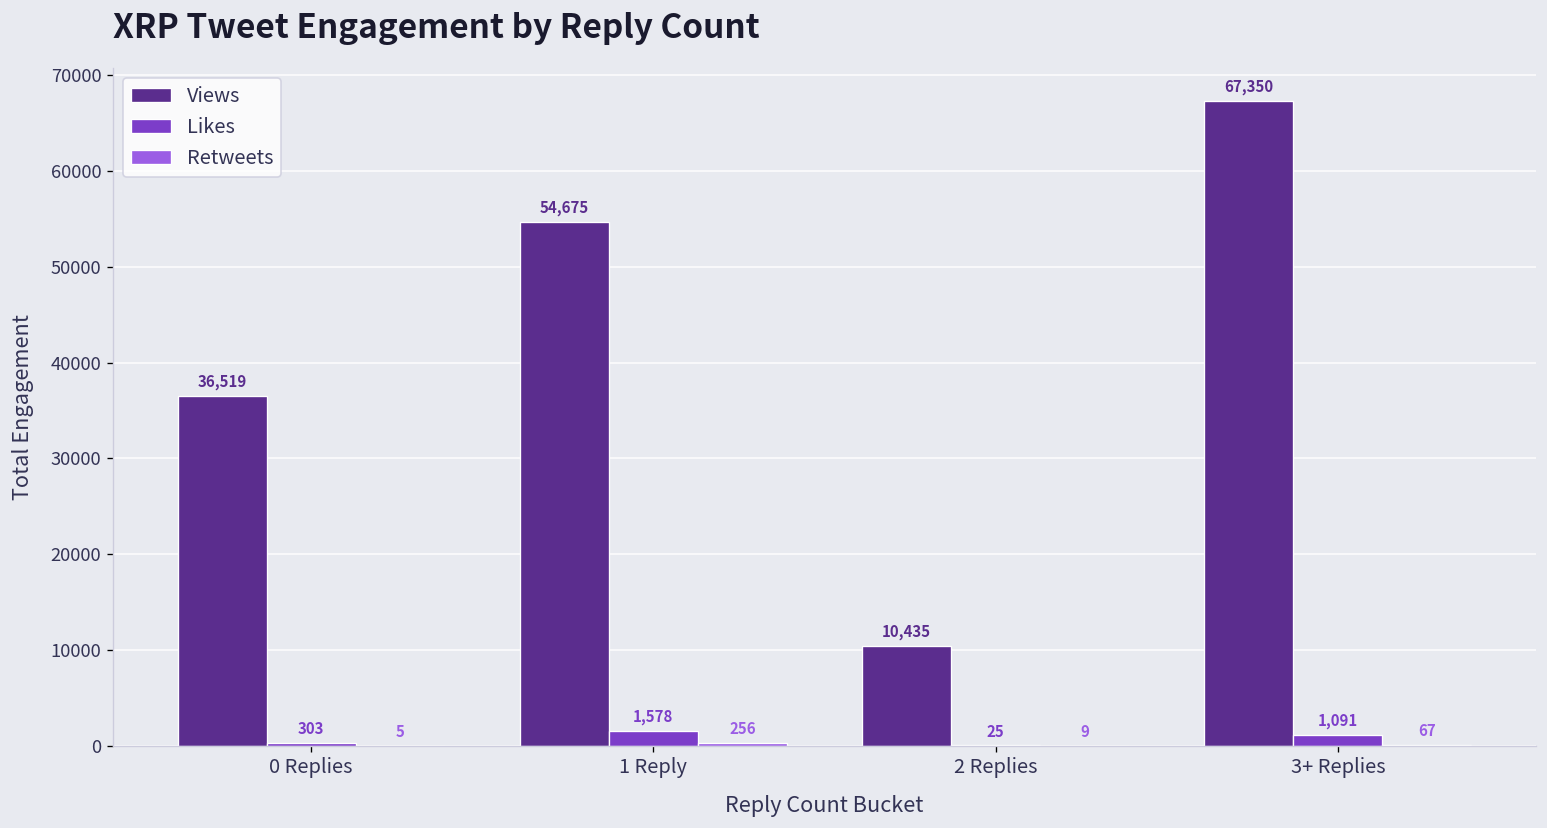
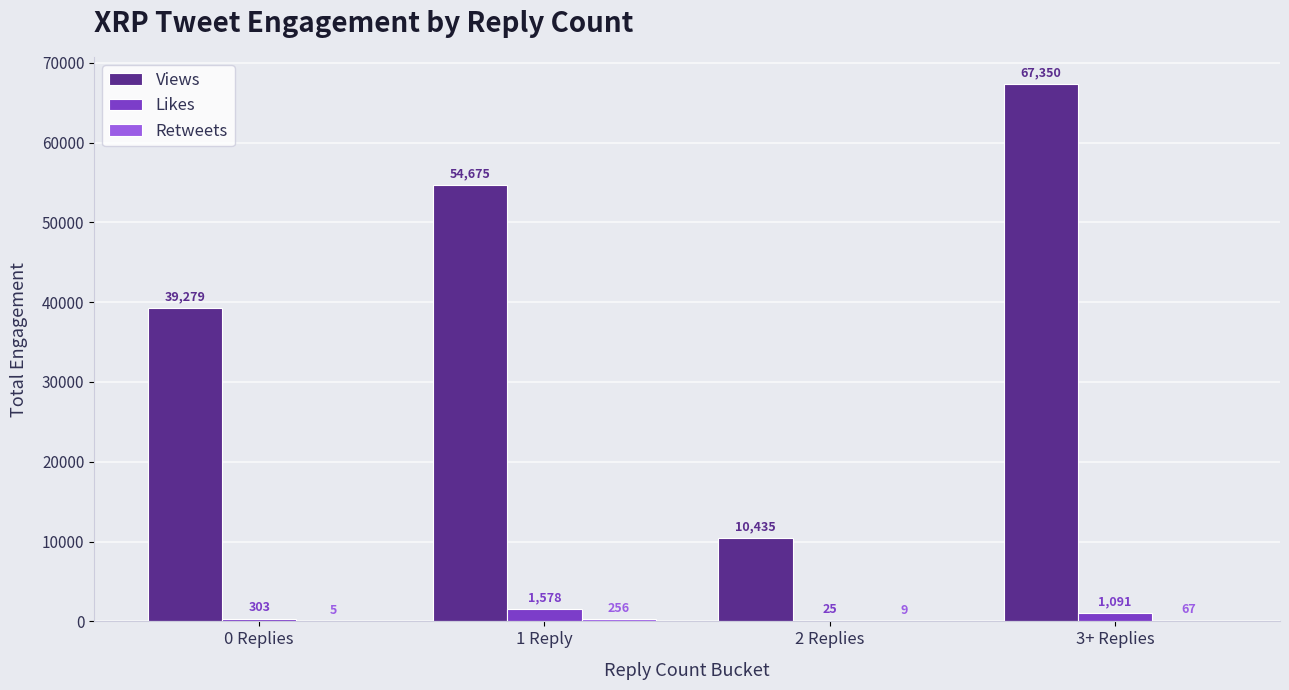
Views, 0 Replies: 36,519 -> 39,279
